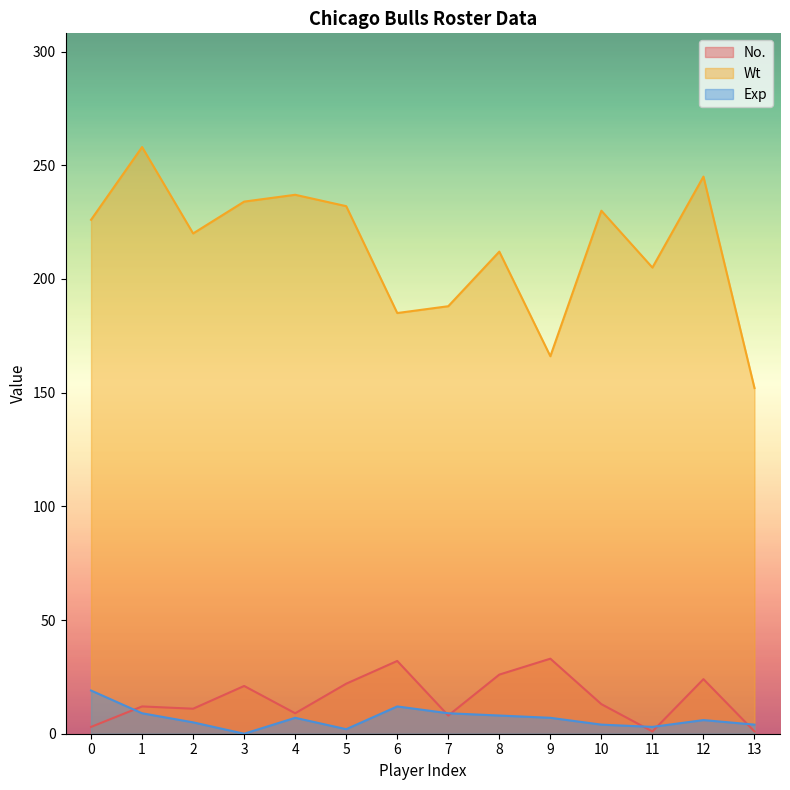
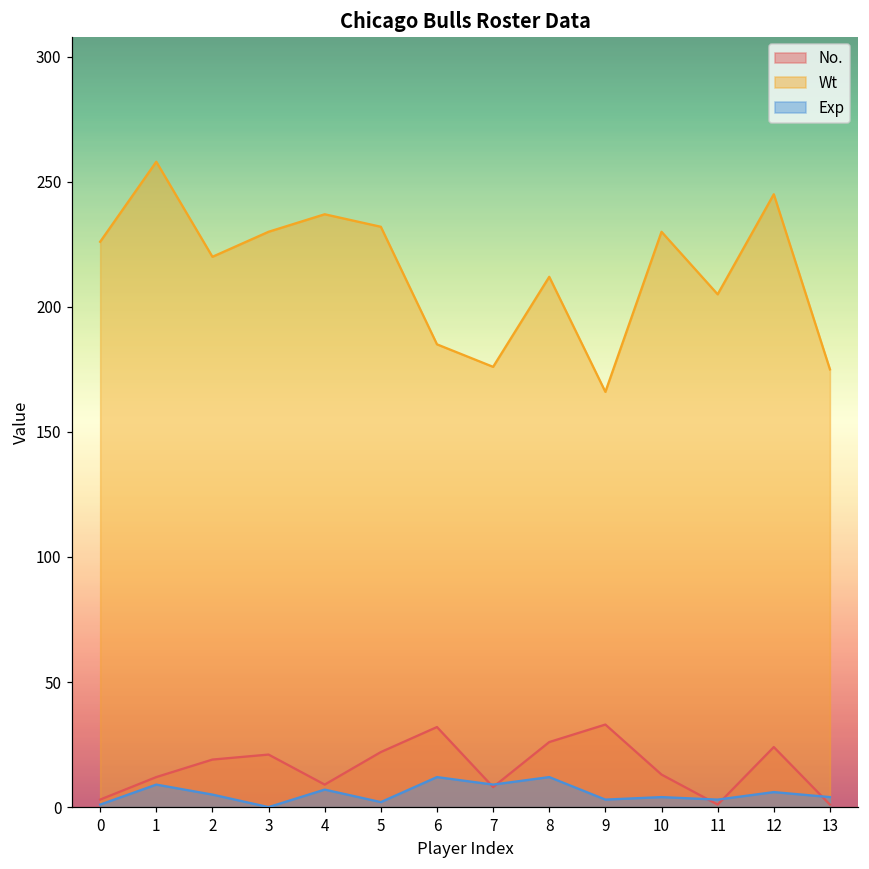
Exp, 0: 19 -> 1
No., 2: 11 -> 19
Wt, 3: 234 -> 230
Wt, 7: 188 -> 176
Exp, 8: 8 -> 12
Exp, 9: 7 -> 3
Wt, 13: 152 -> 175
